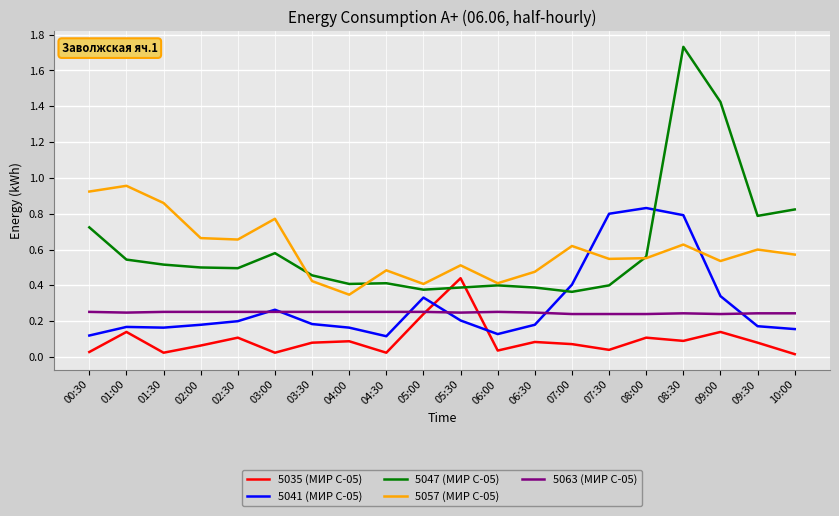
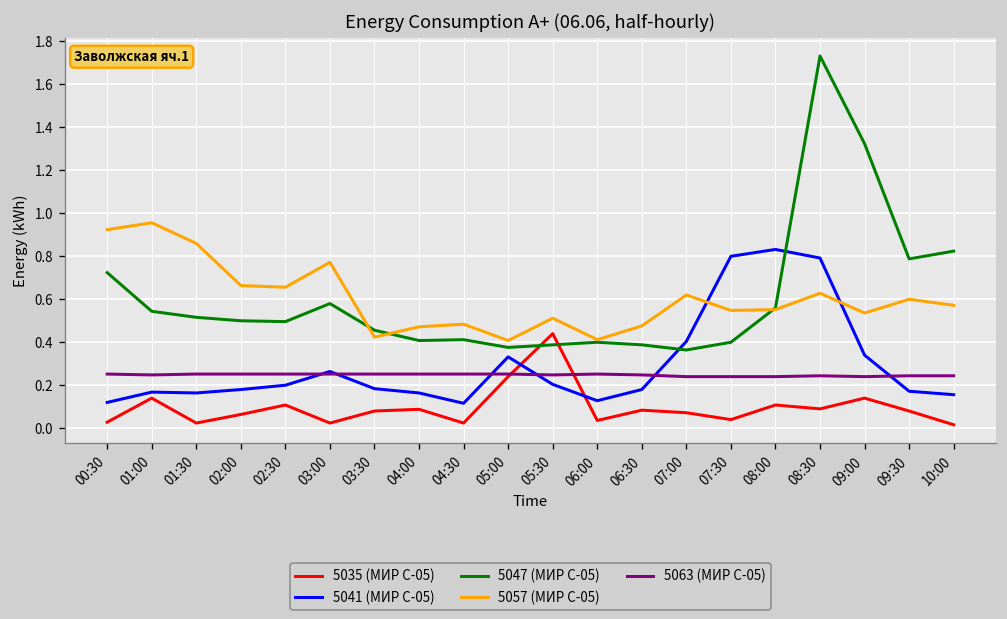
5057 (МИР С-05), 04:00: 0.35 -> 0.47
5047 (МИР С-05), 09:00: 1.42 -> 1.32
